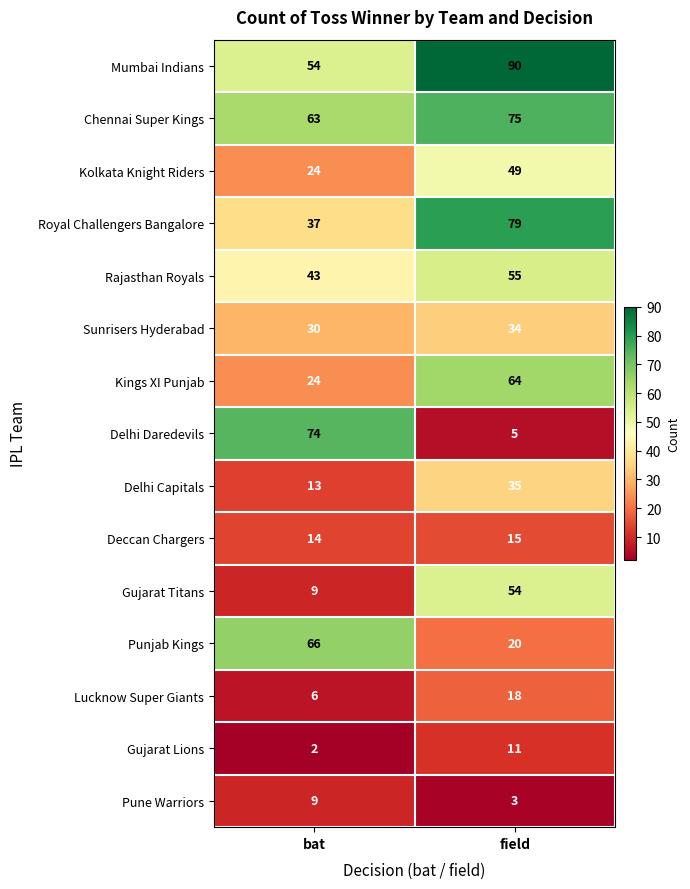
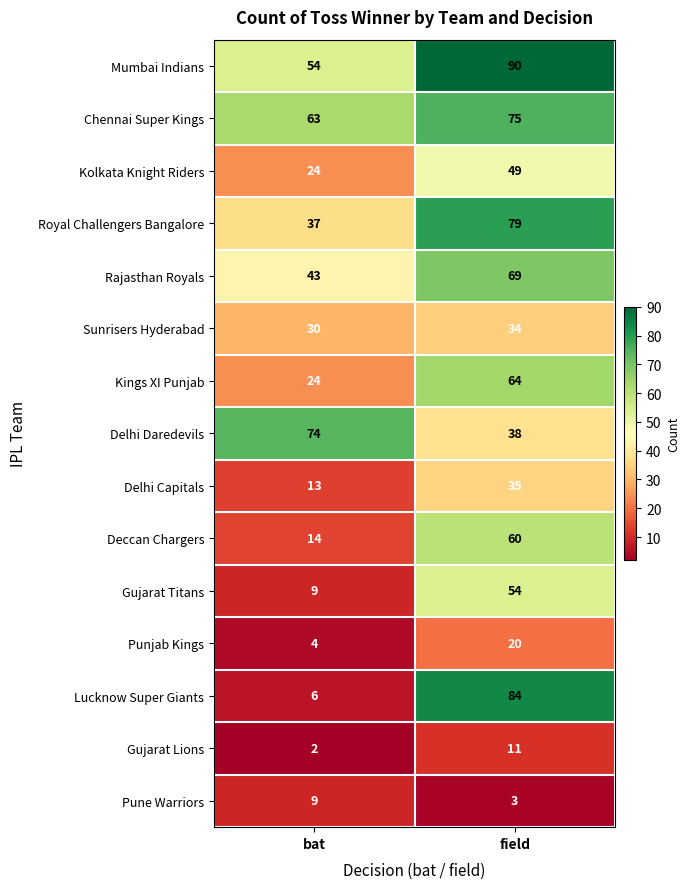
Rajasthan Royals, field: 55 -> 69
Delhi Daredevils, field: 5 -> 38
Deccan Chargers, field: 15 -> 60
Punjab Kings, bat: 66 -> 4
Lucknow Super Giants, field: 18 -> 84
